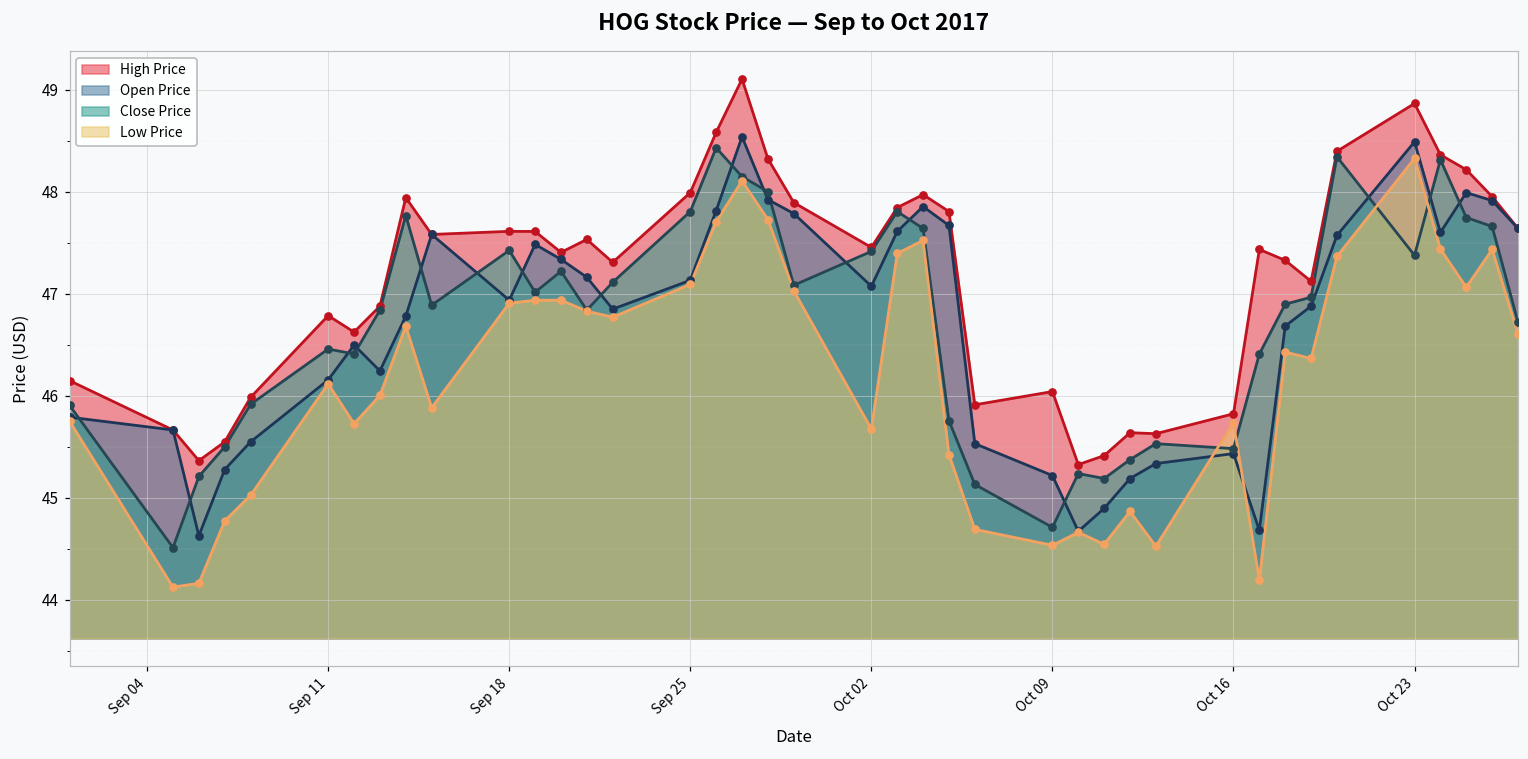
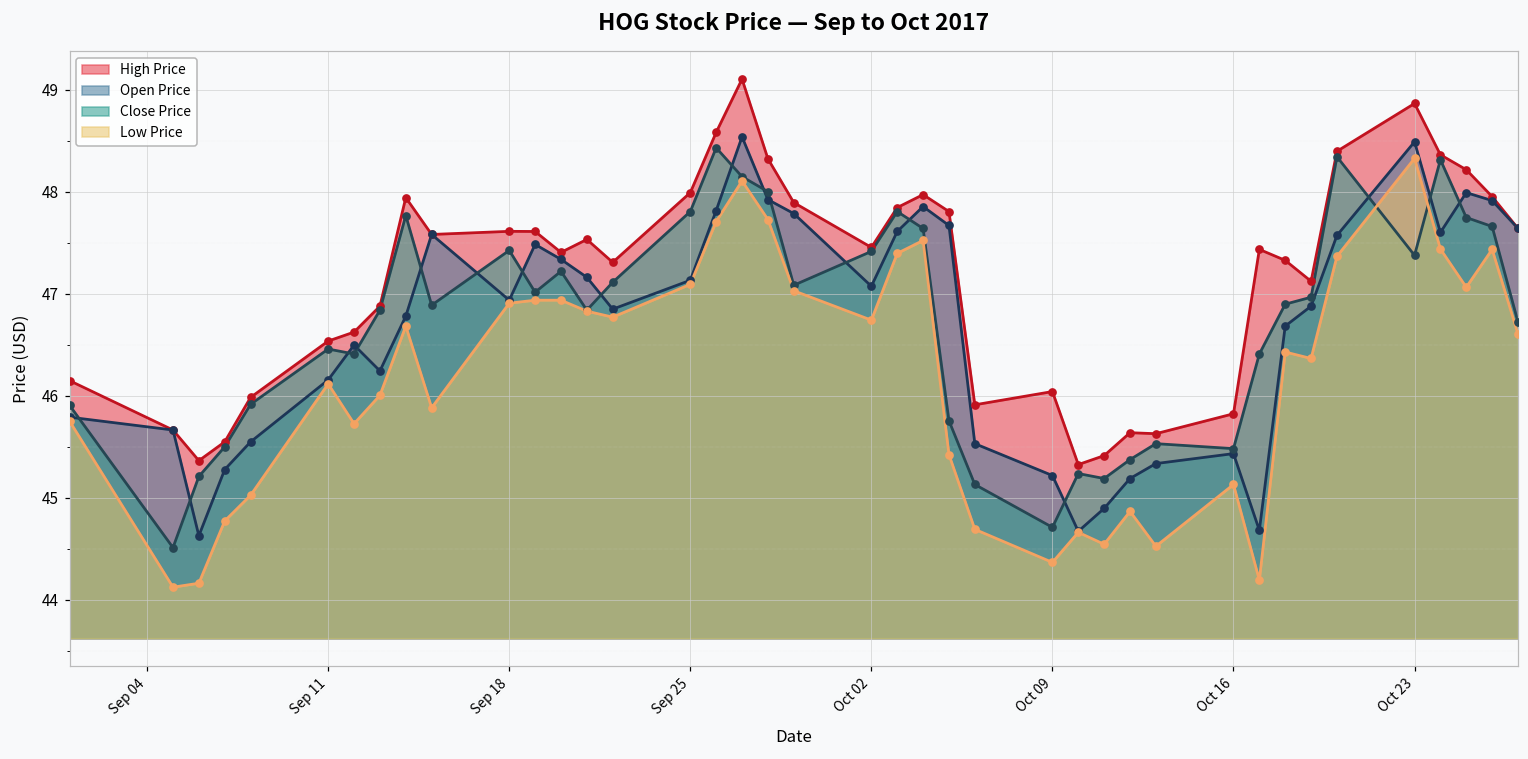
High Price, Sep 11: 46.8 -> 46.5
Low Price, Oct 02: 45.7 -> 46.7
Low Price, Oct 09: 44.5 -> 44.4
Low Price, Oct 16: 45.7 -> 45.1
